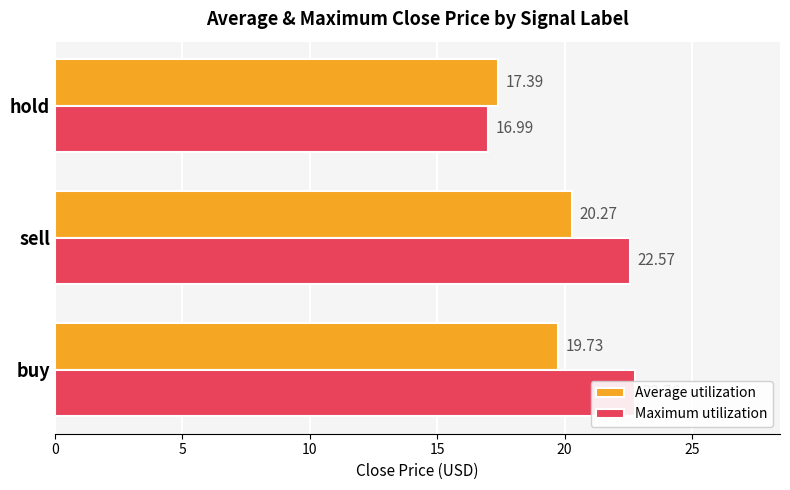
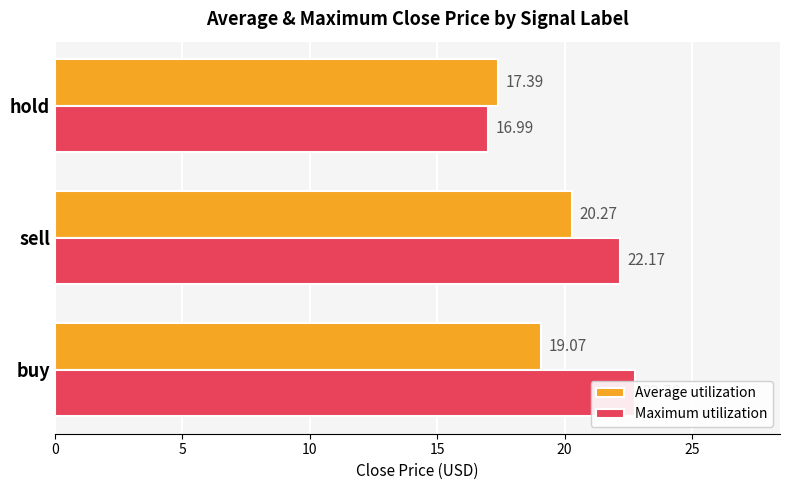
Maximum utilization, sell: 22.57 -> 22.17
Average utilization, buy: 19.73 -> 19.07
